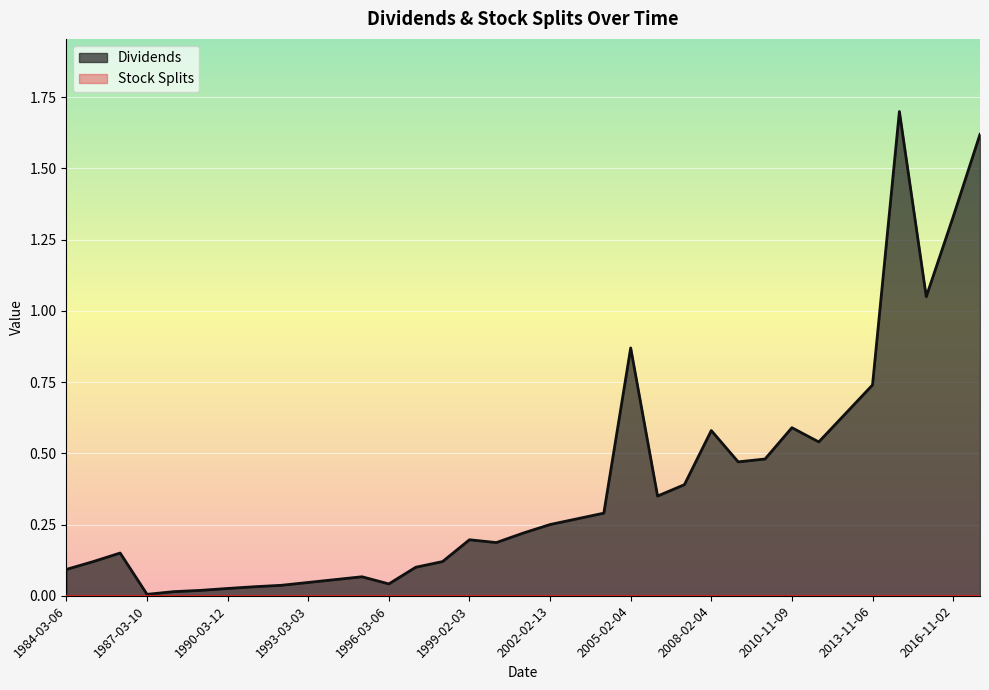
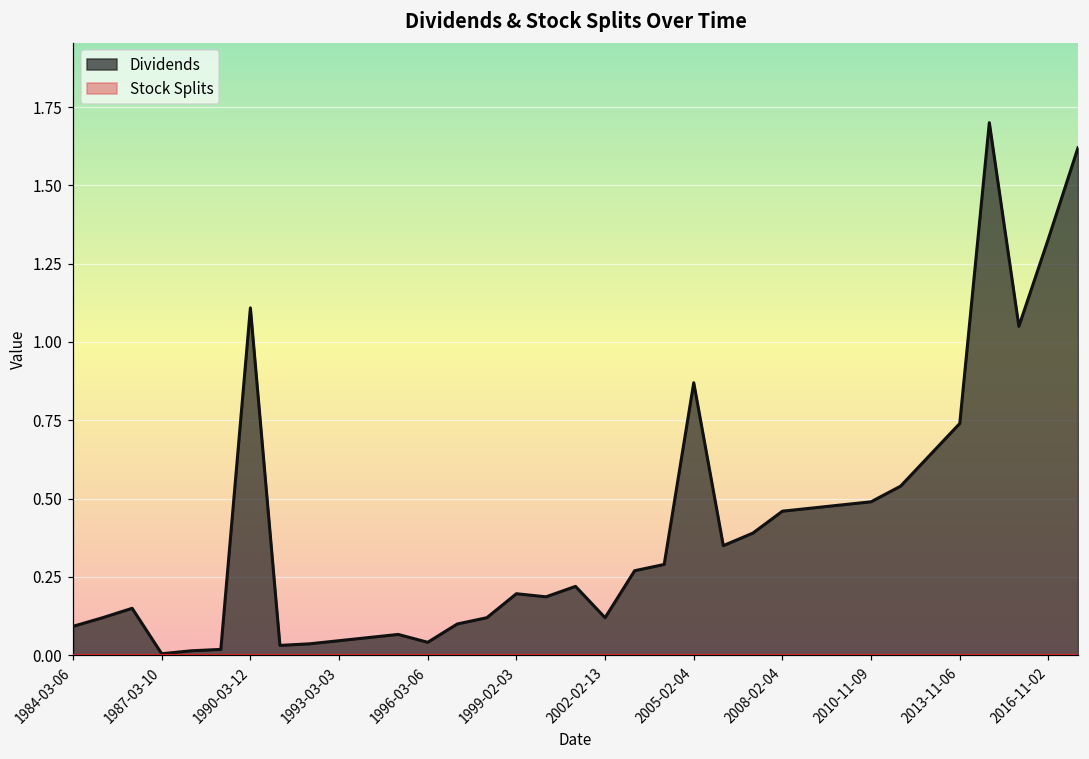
Dividends, 1990-03-12: 0.03 -> 1.11
Dividends, 2002-02-13: 0.25 -> 0.12
Dividends, 2008-02-04: 0.58 -> 0.46
Dividends, 2010-11-09: 0.59 -> 0.49
